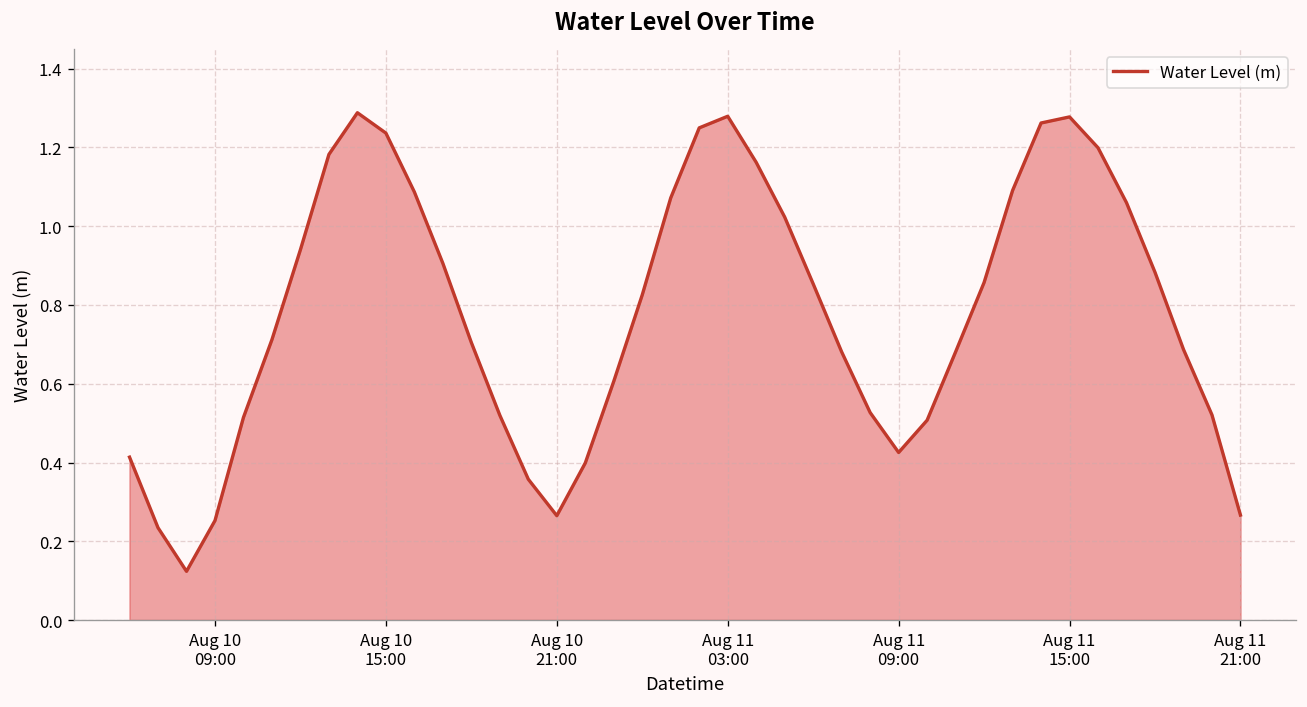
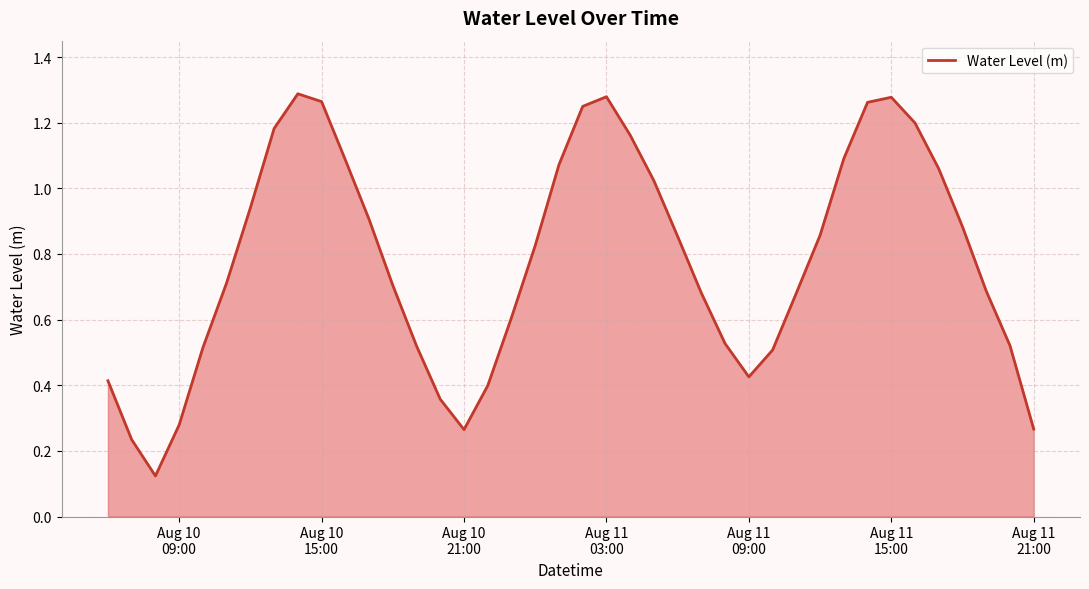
Aug 10 09:00: 0.25 -> 0.28
Aug 10 15:00: 1.24 -> 1.26
